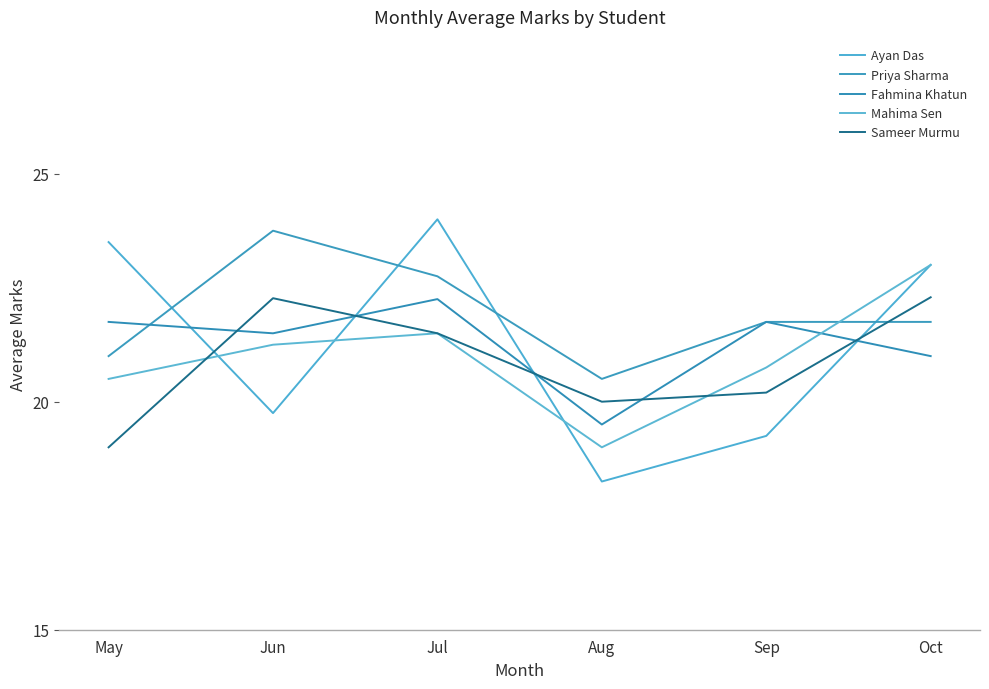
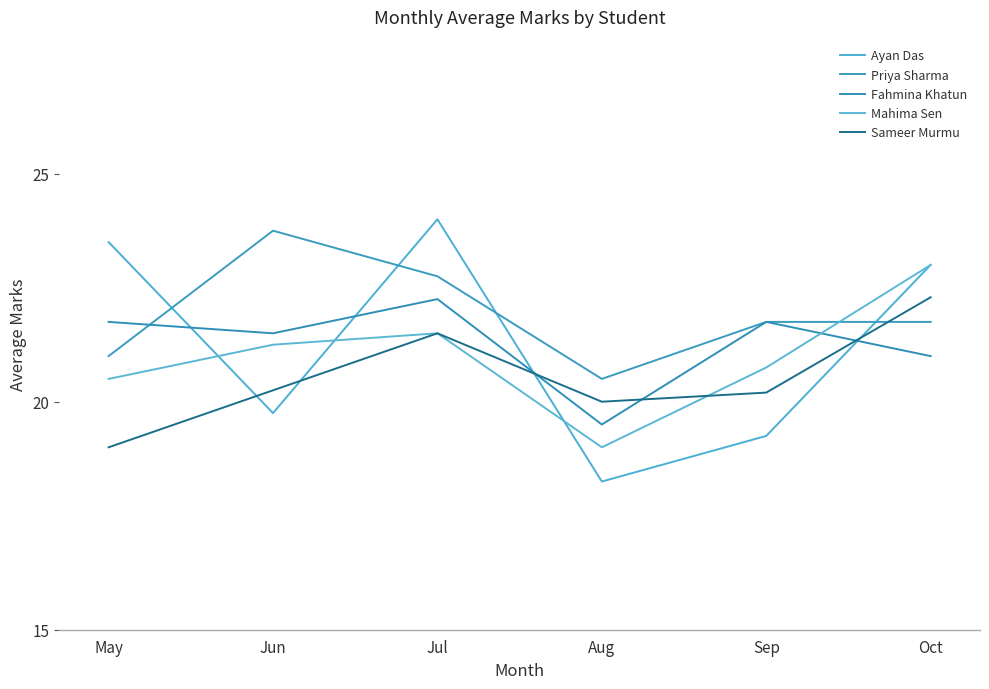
Sameer Murmu, Jun: 22.3 -> 20.3
